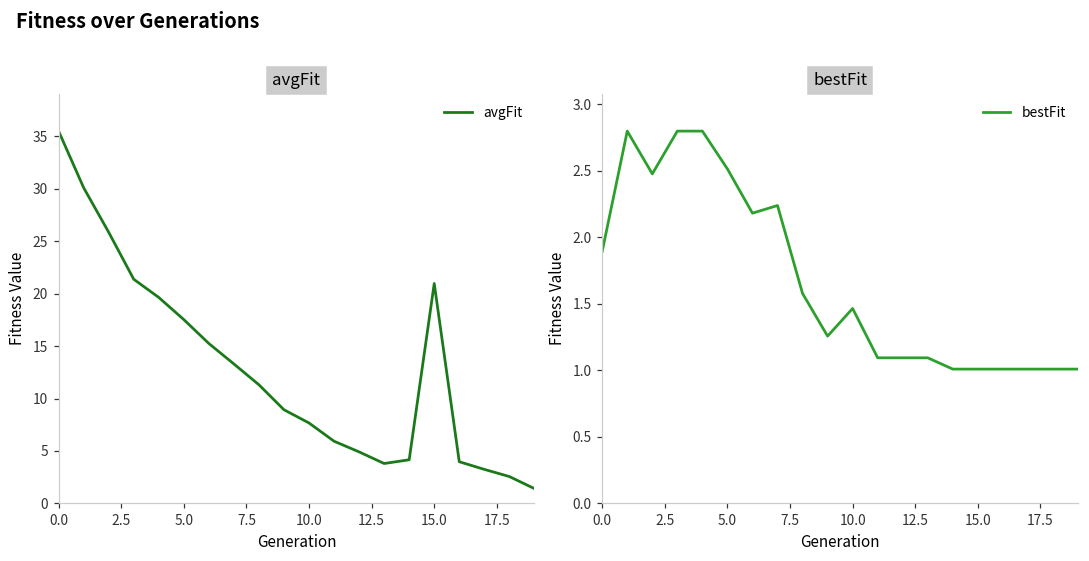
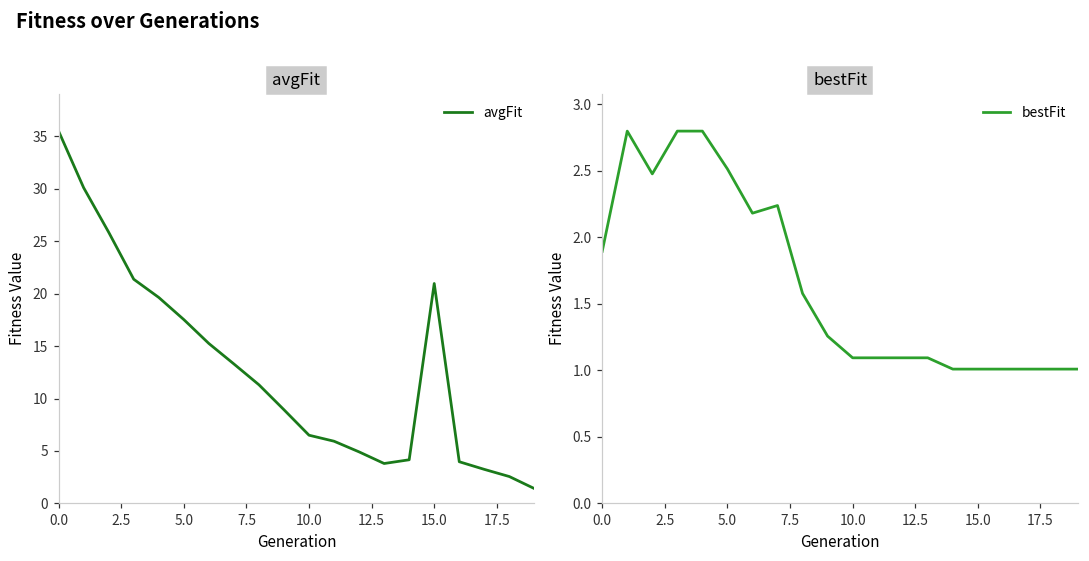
avgFit, 10.0: 8 -> 7
bestFit, 10.0: 1.47 -> 1.10
